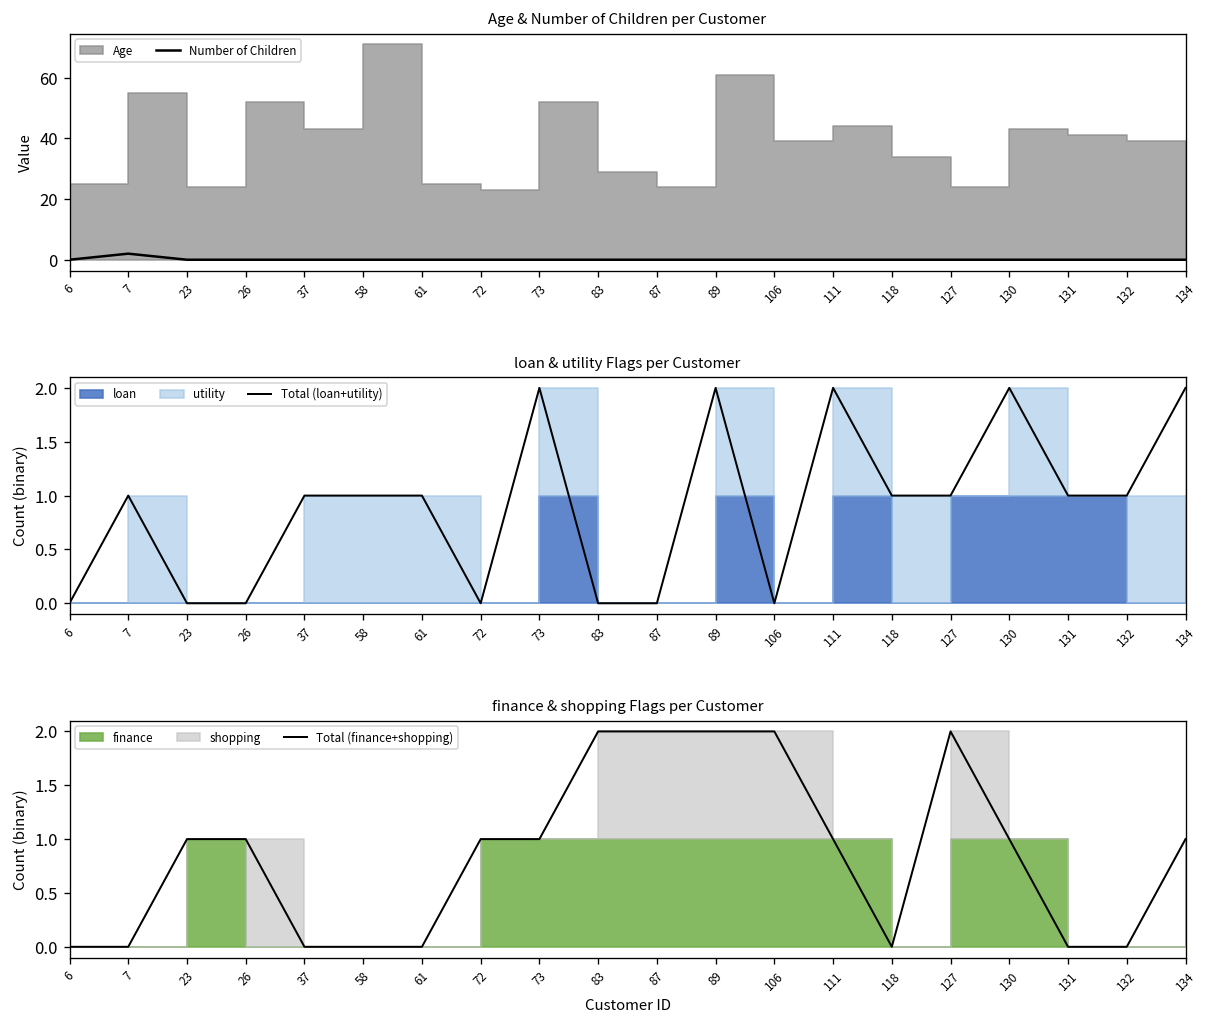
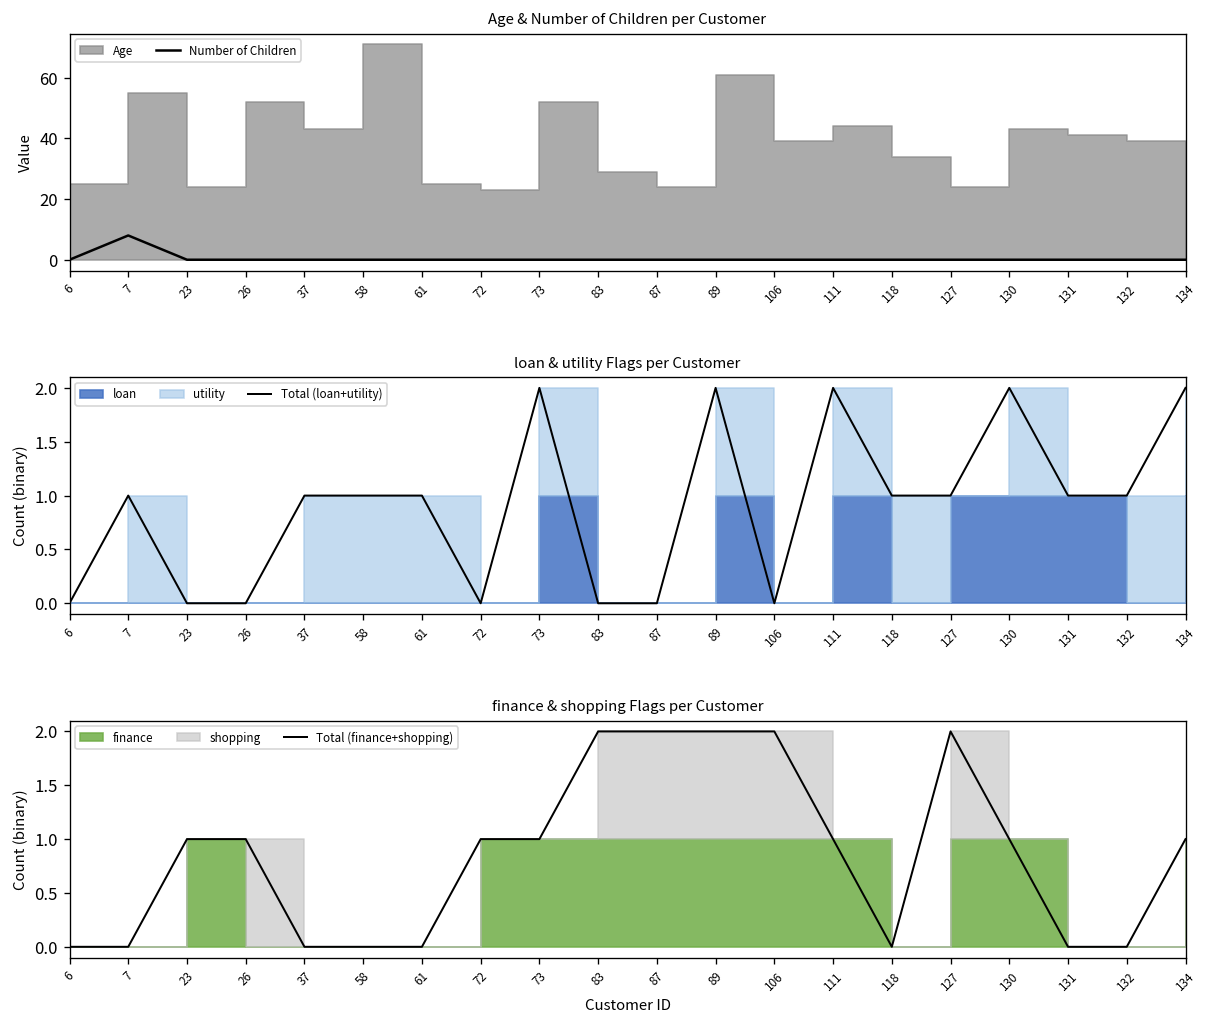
Age & Number of Children per Customer, Number of Children, 7: 2 -> 8
